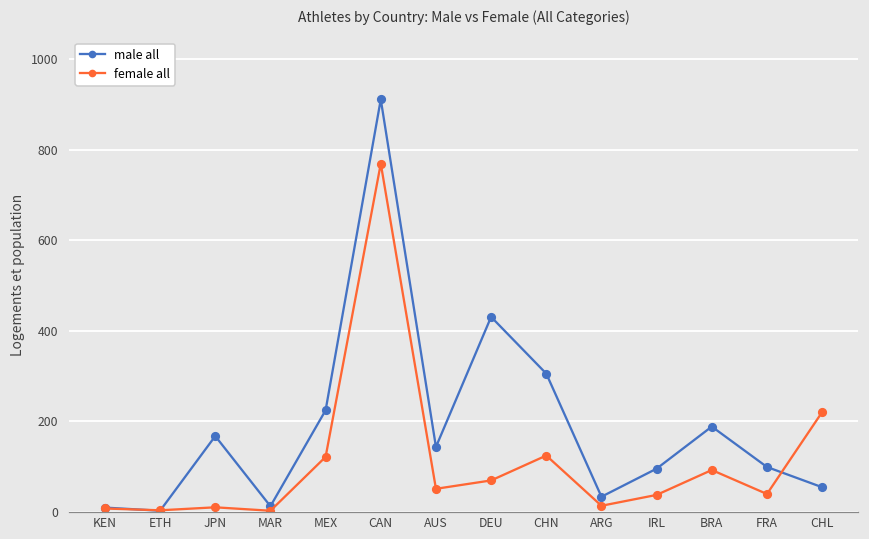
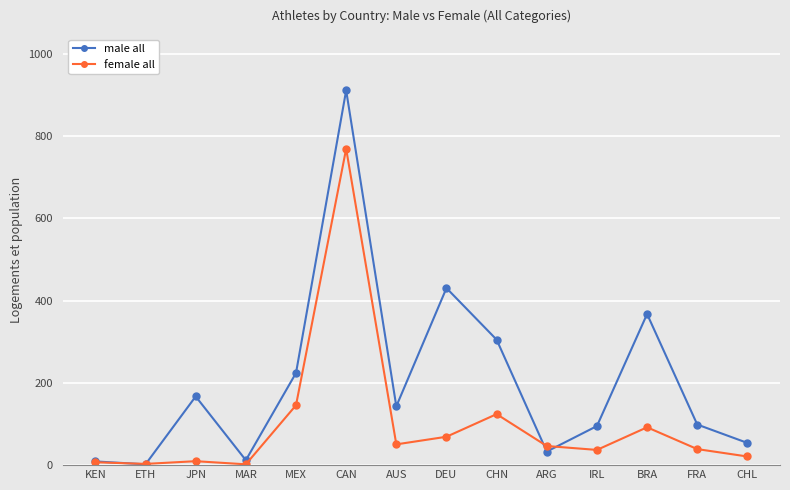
female all, MEX: 120 -> 150
female all, ARG: 10 -> 50
male all, BRA: 190 -> 370
female all, CHL: 220 -> 20
